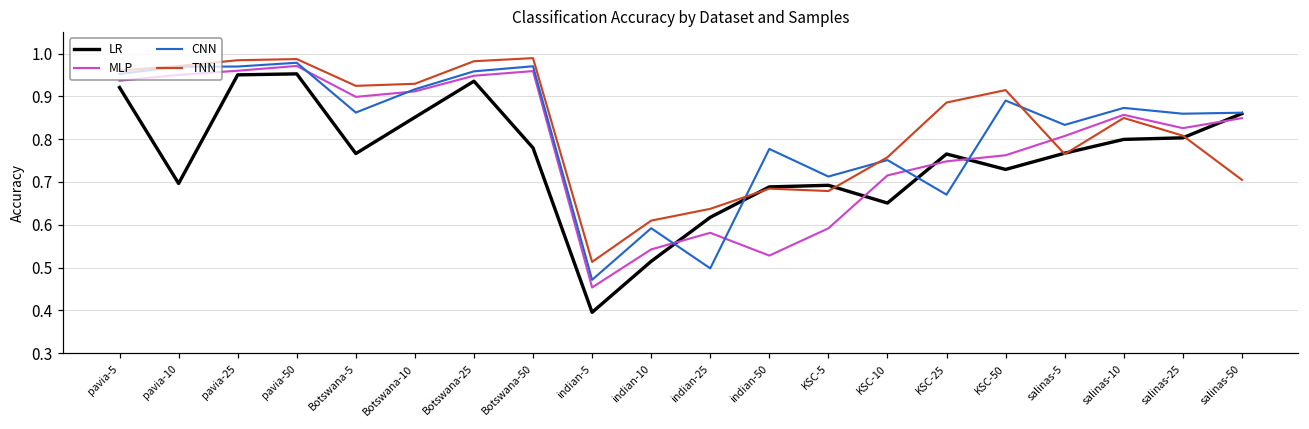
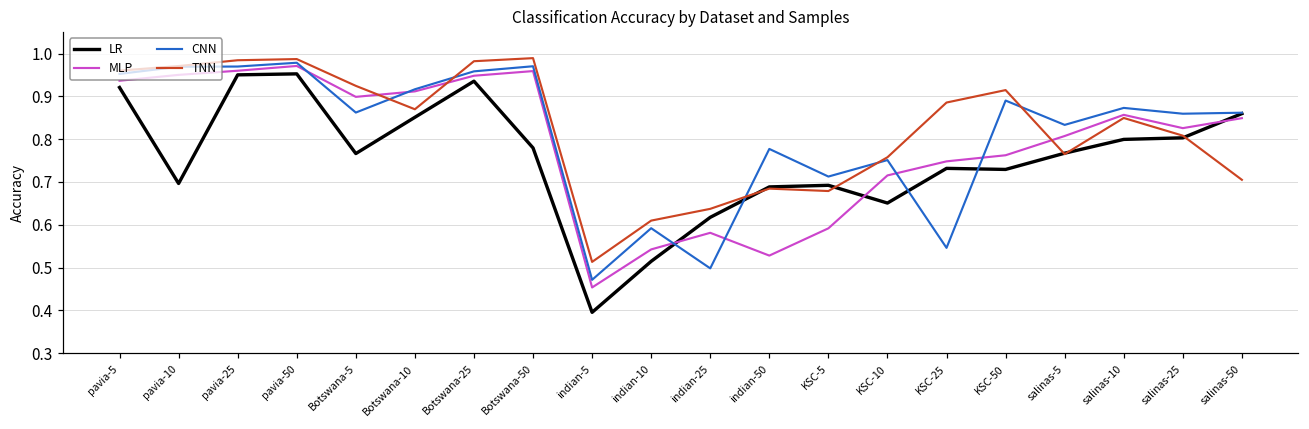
TNN, Botswana-10: 0.93 -> 0.87
LR, KSC-25: 0.77 -> 0.73
CNN, KSC-25: 0.67 -> 0.55
